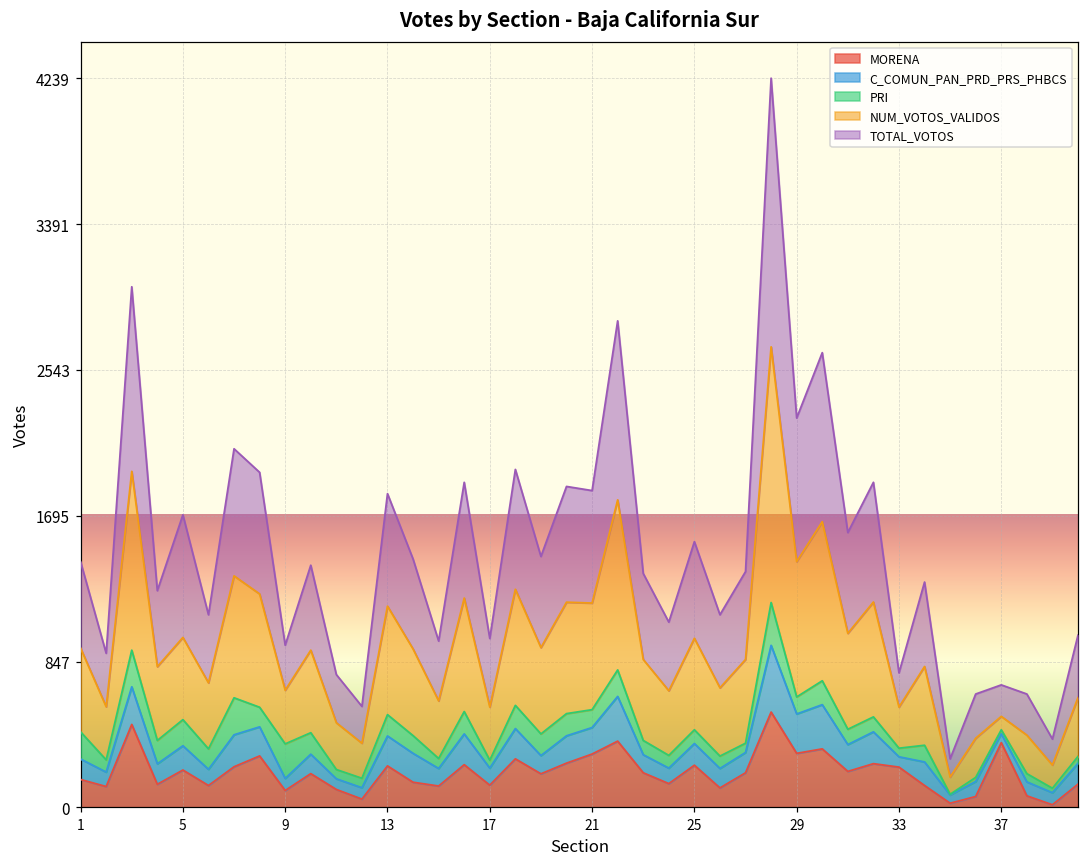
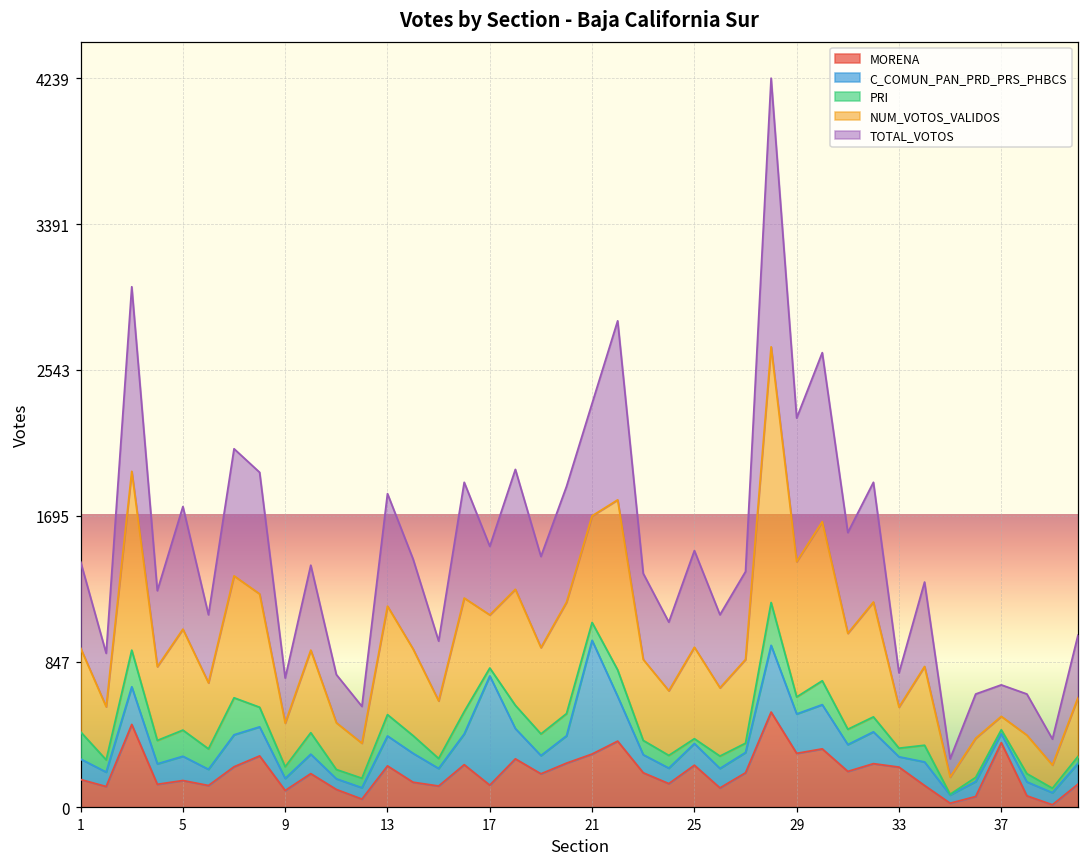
MORENA, 5: 220 -> 160
NUM_VOTOS_VALIDOS, 5: 480 -> 590
PRI, 9: 200 -> 70
NUM_VOTOS_VALIDOS, 9: 310 -> 250
C_COMUN_PAN_PRD_PRS_PHBCS, 17: 100 -> 640
C_COMUN_PAN_PRD_PRS_PHBCS, 21: 150 -> 660
PRI, 25: 80 -> 30
